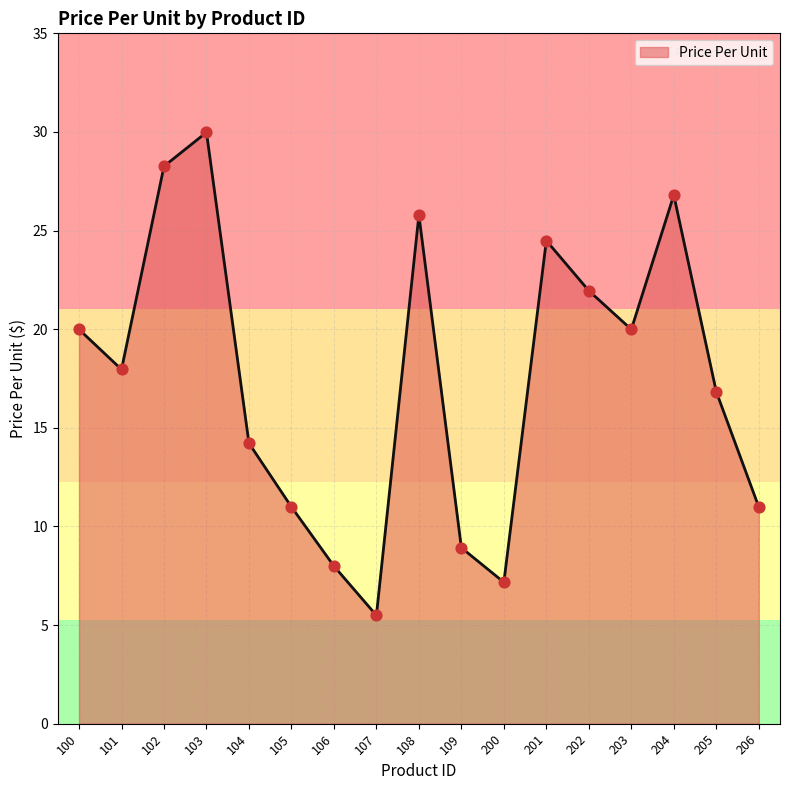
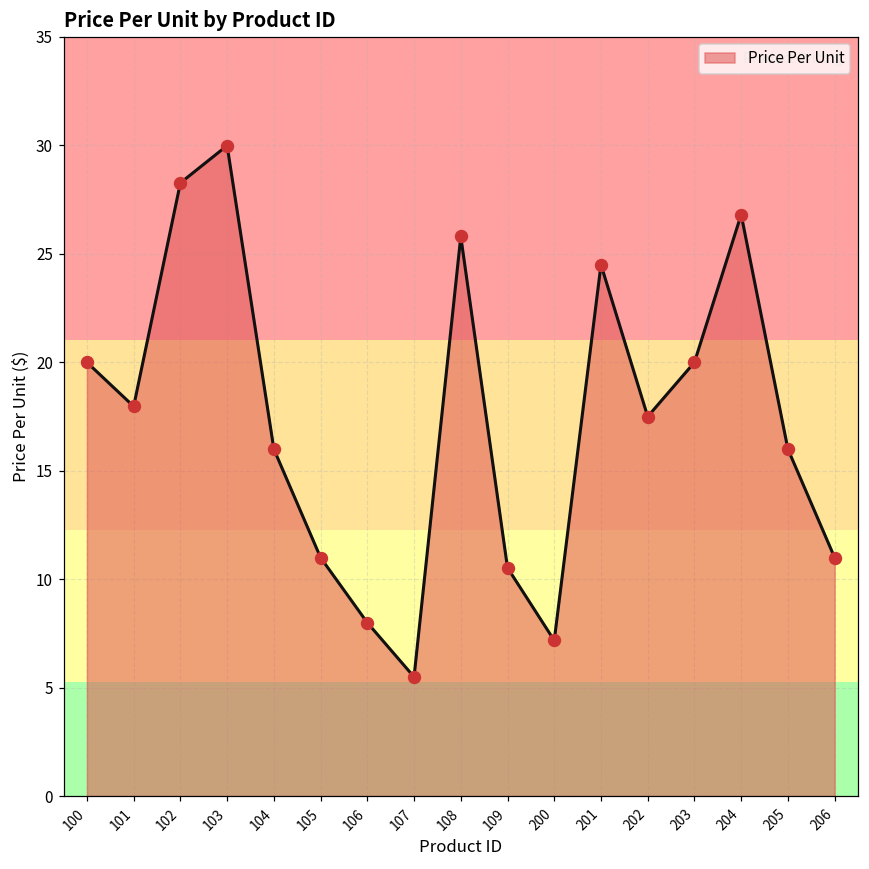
104: 14.2 -> 16.0
109: 8.9 -> 10.5
202: 22.0 -> 17.5
205: 16.8 -> 16.0
